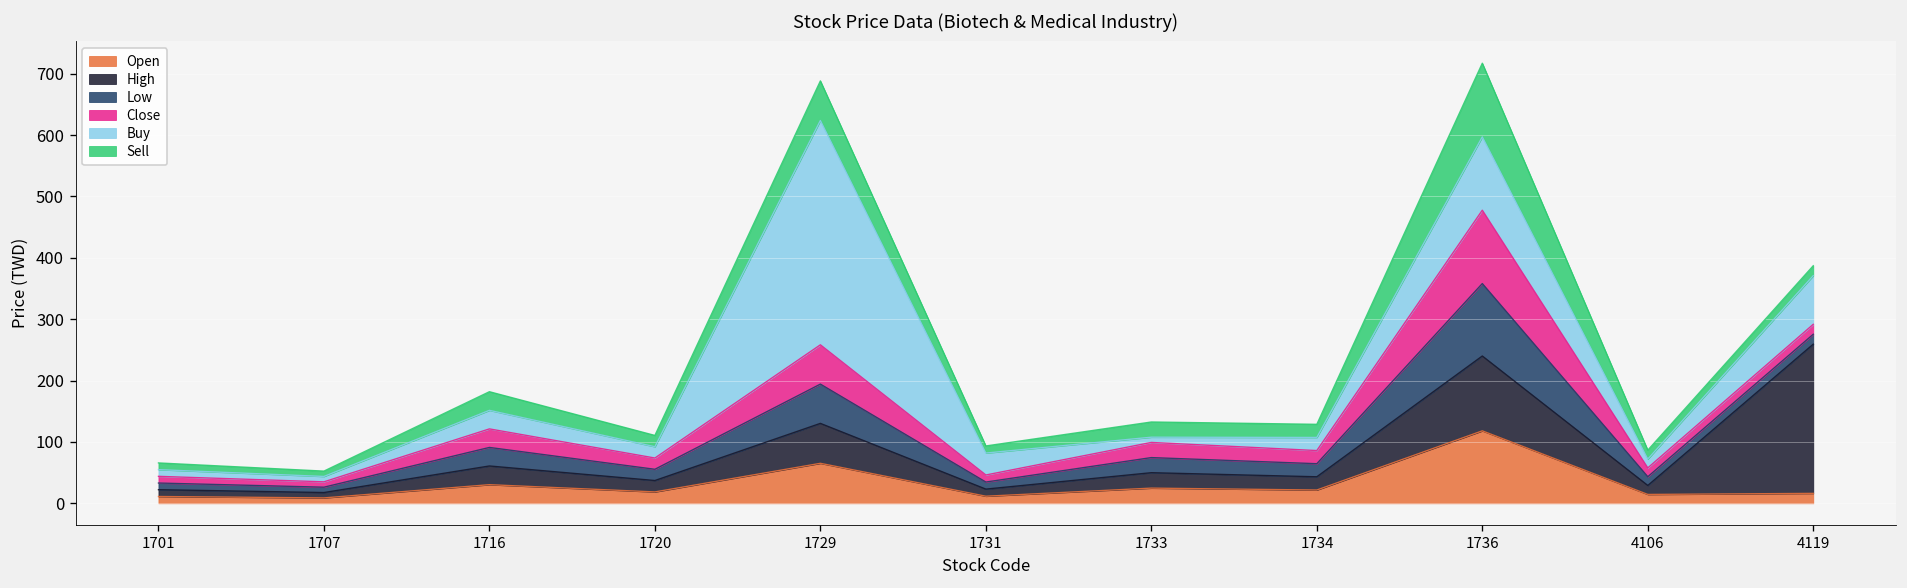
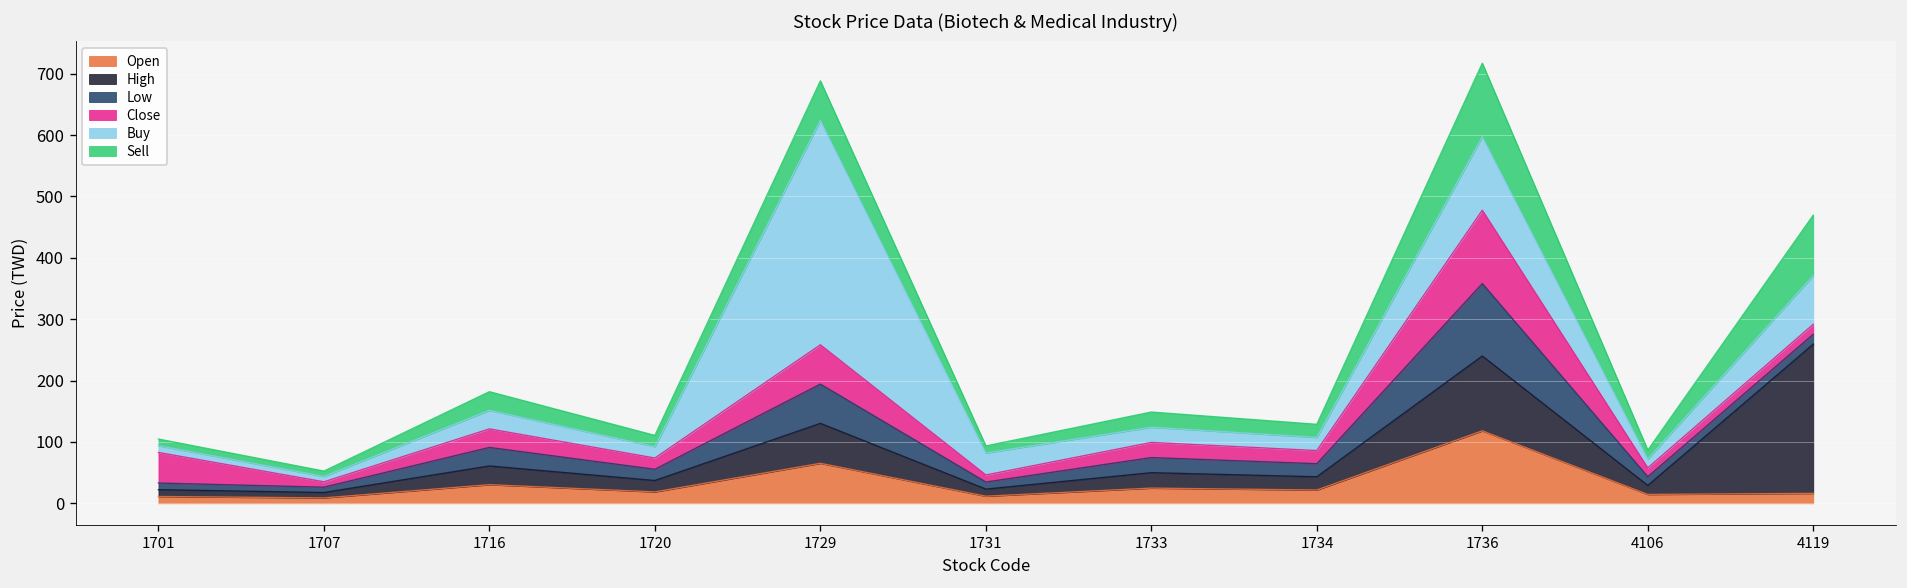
Close, 1701: 10 -> 50
Buy, 1733: 10 -> 20
Sell, 4119: 20 -> 100
